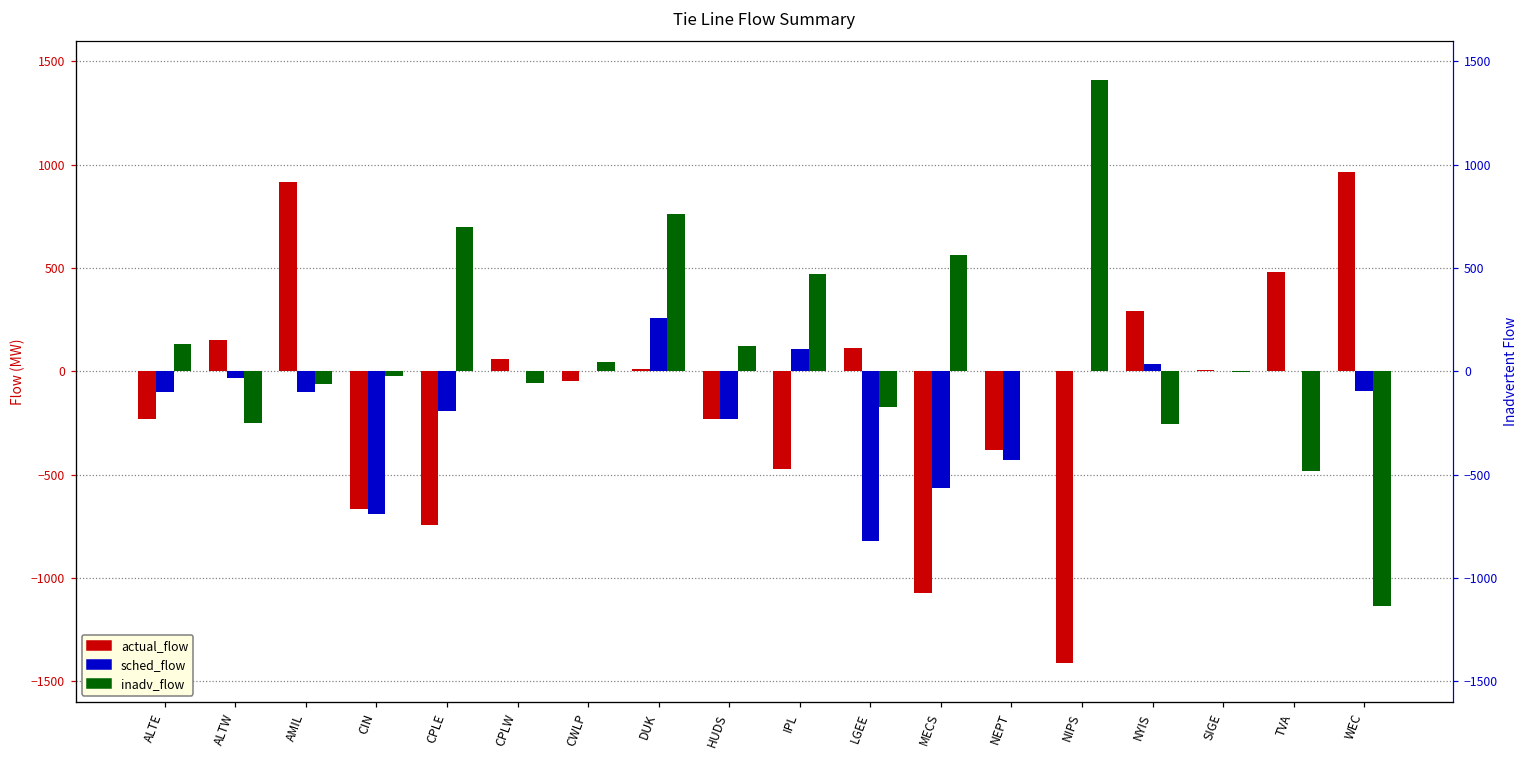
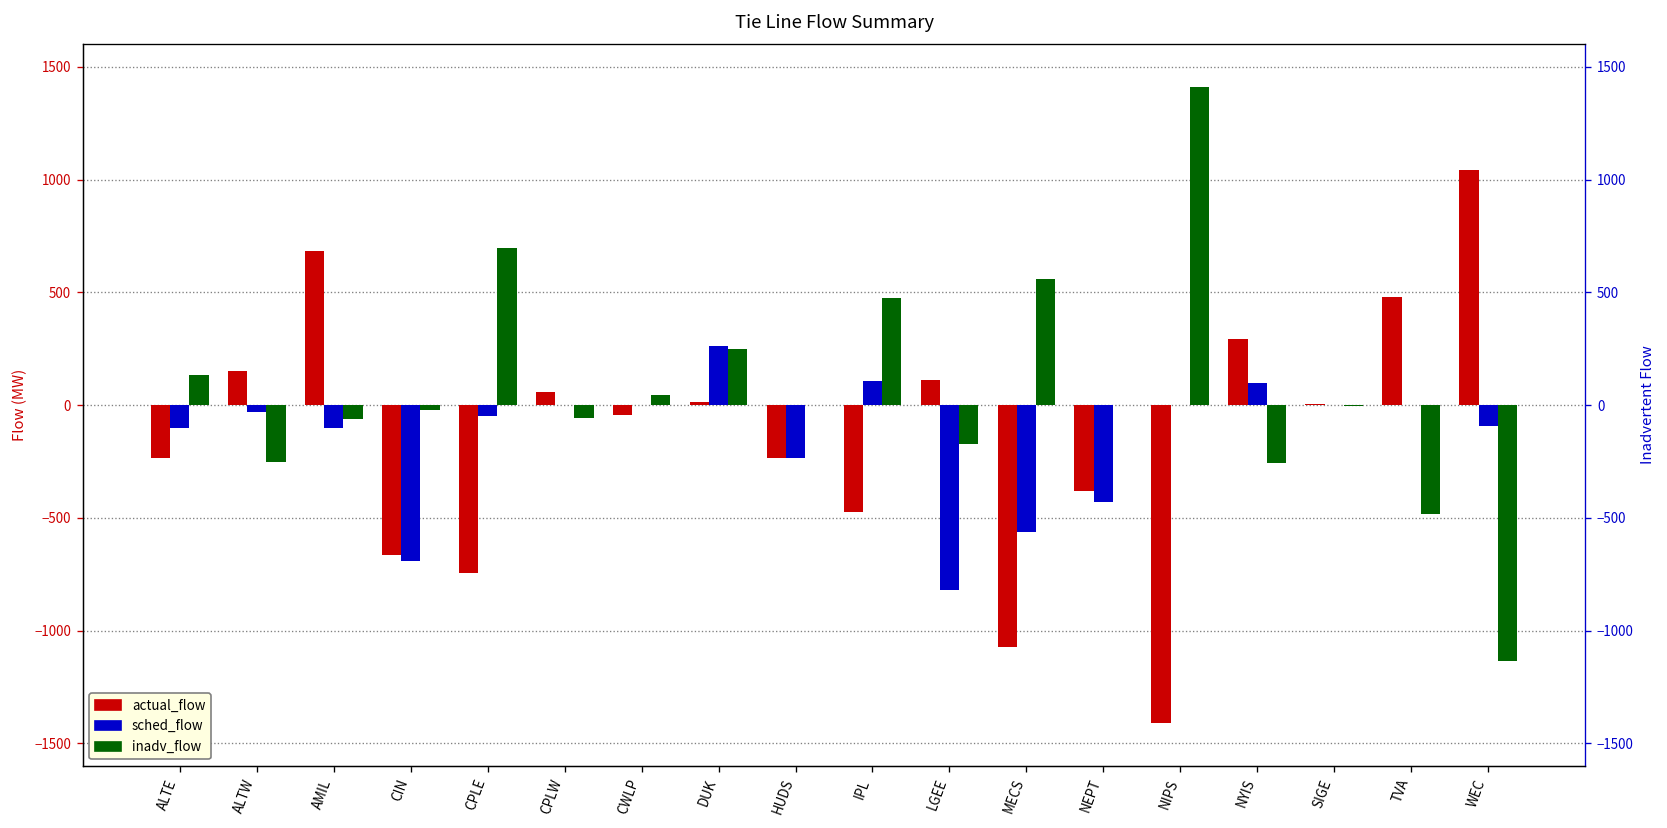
actual_flow, AMIL: 910 -> 690
sched_flow, CPLE: -190 -> -50
inadv_flow, DUK: 760 -> 250
inadv_flow, HUDS: 120 -> 0
sched_flow, NYIS: 30 -> 100
actual_flow, WEC: 960 -> 1040
